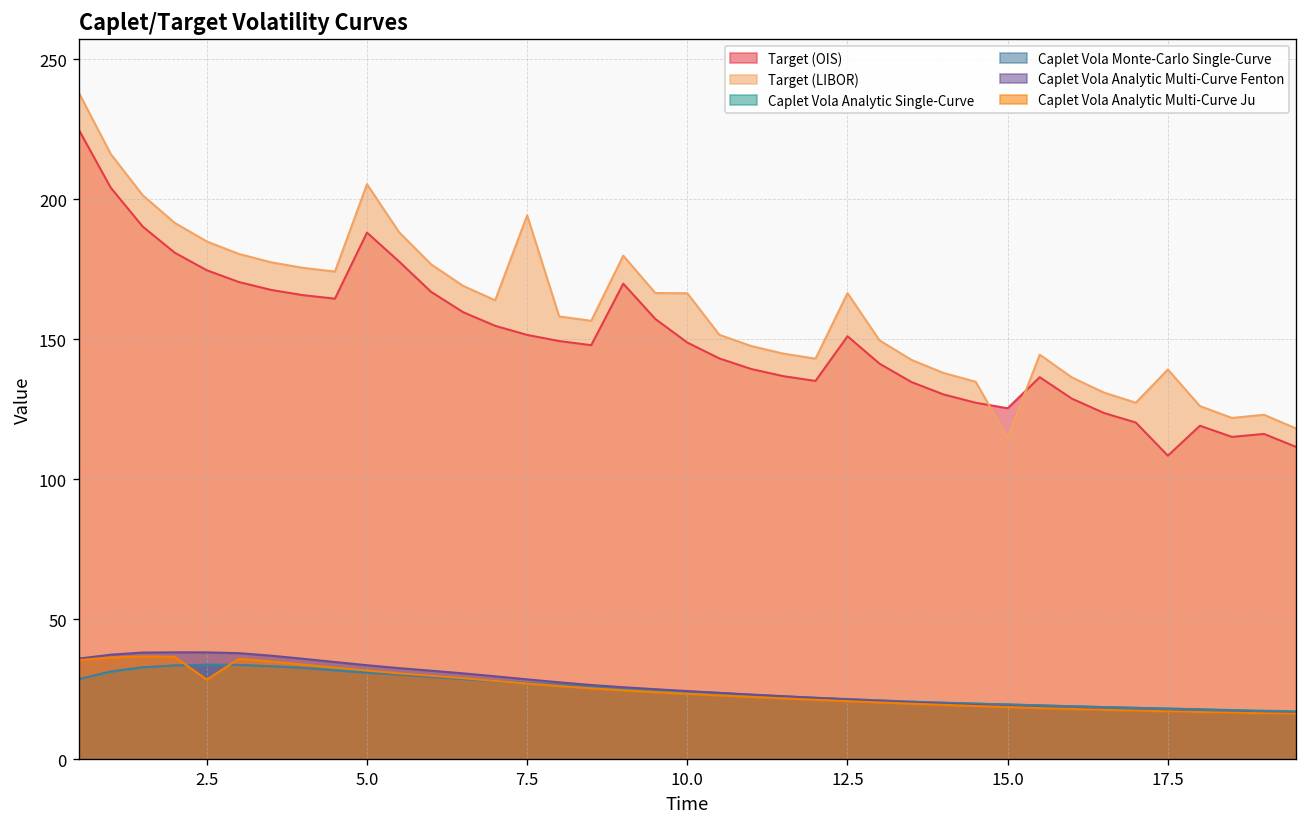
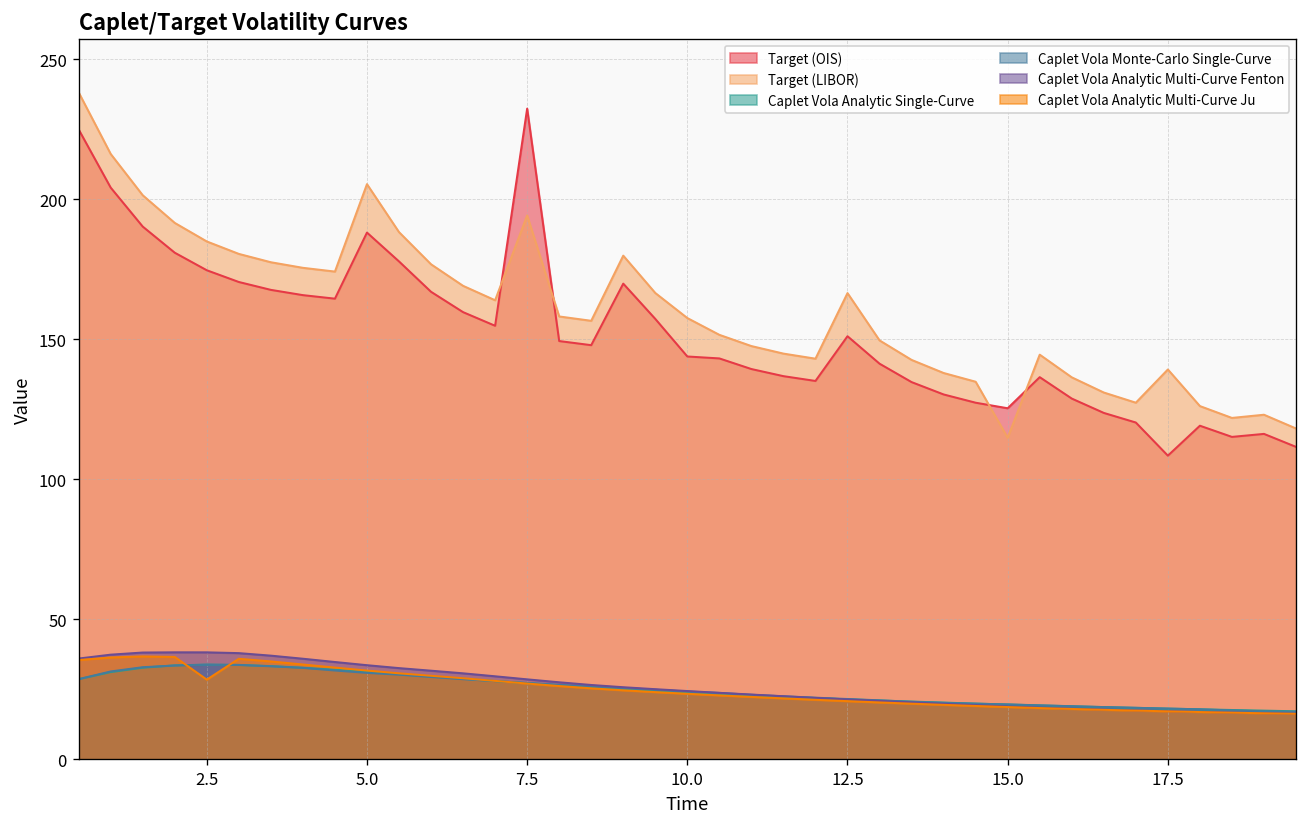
Target (OIS), 7.5: 152 -> 232
Target (OIS), 10.0: 149 -> 144
Target (LIBOR), 10.0: 166 -> 158
